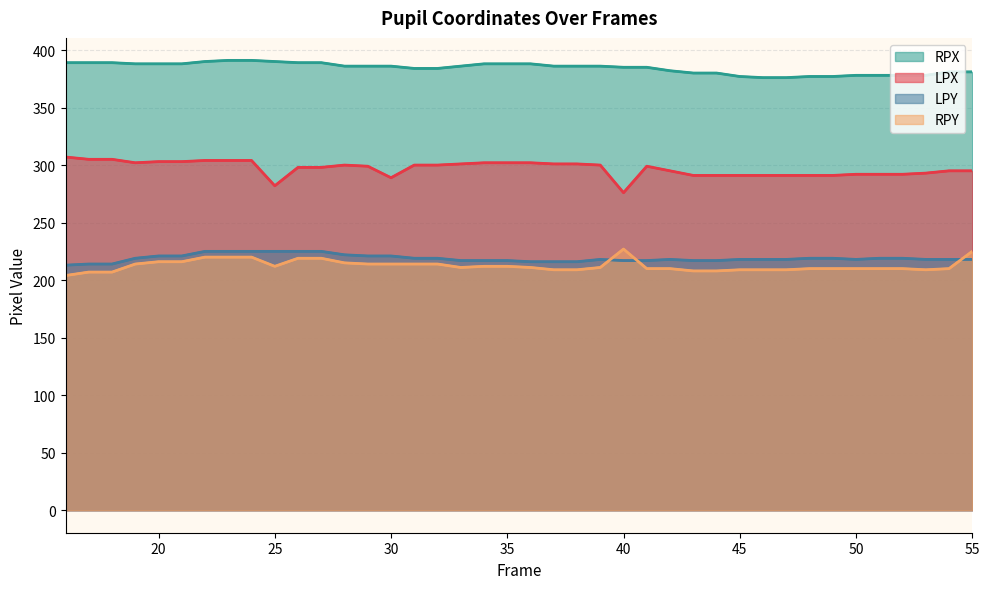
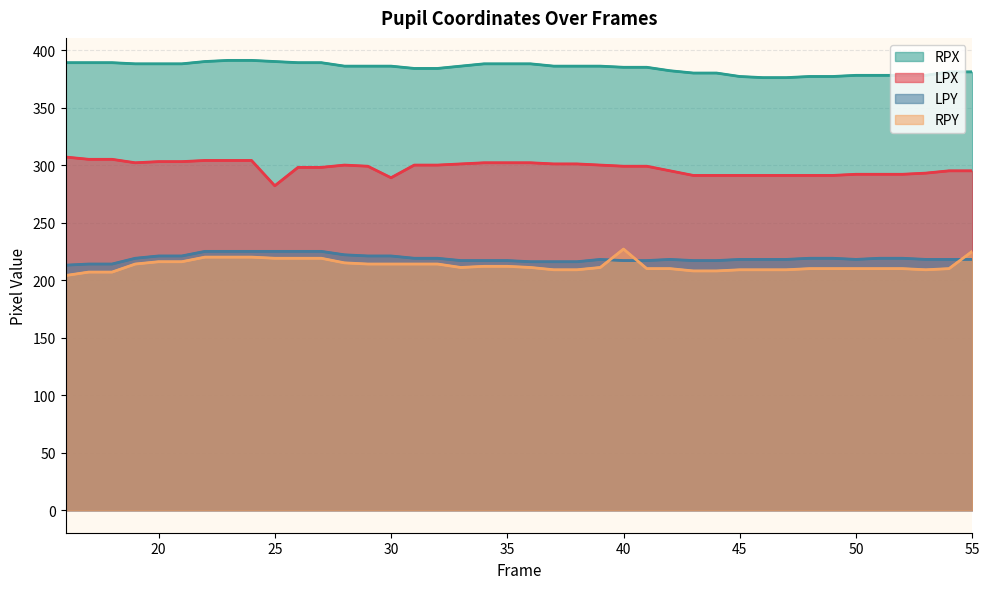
RPY, 25: 212 -> 219
LPX, 40: 276 -> 299
